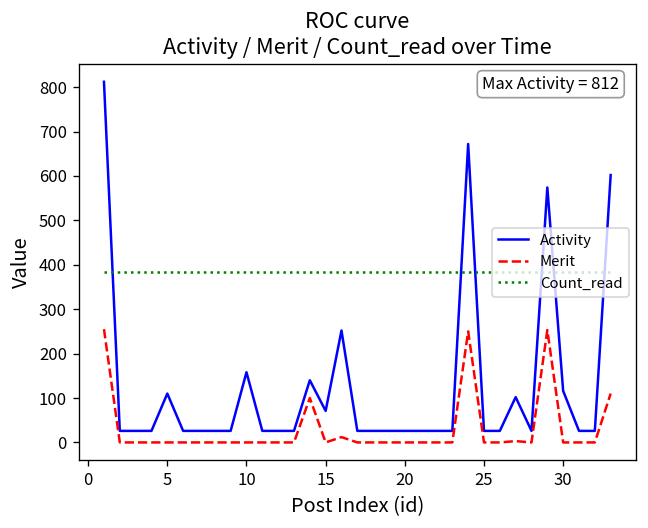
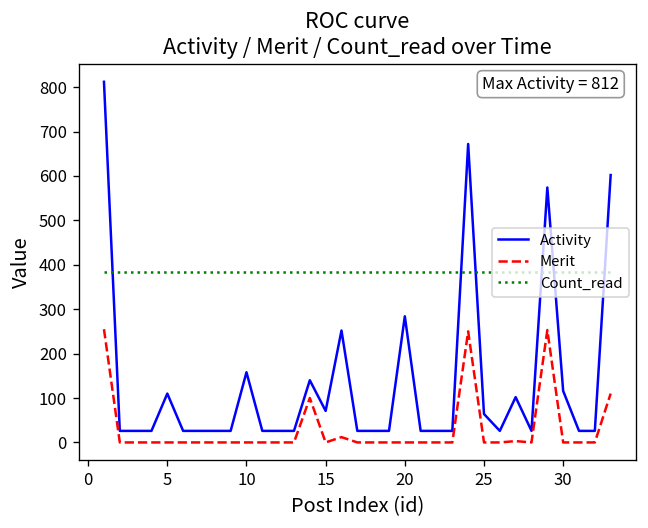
Activity, 20: 30 -> 280
Activity, 25: 30 -> 60
